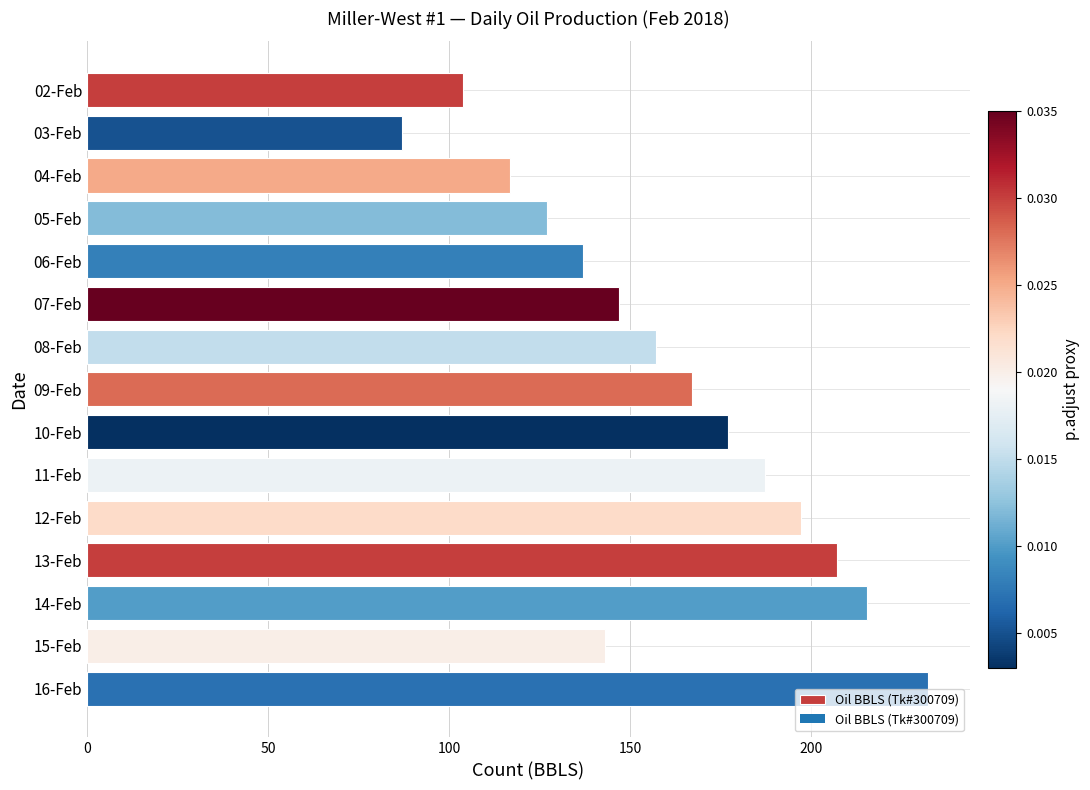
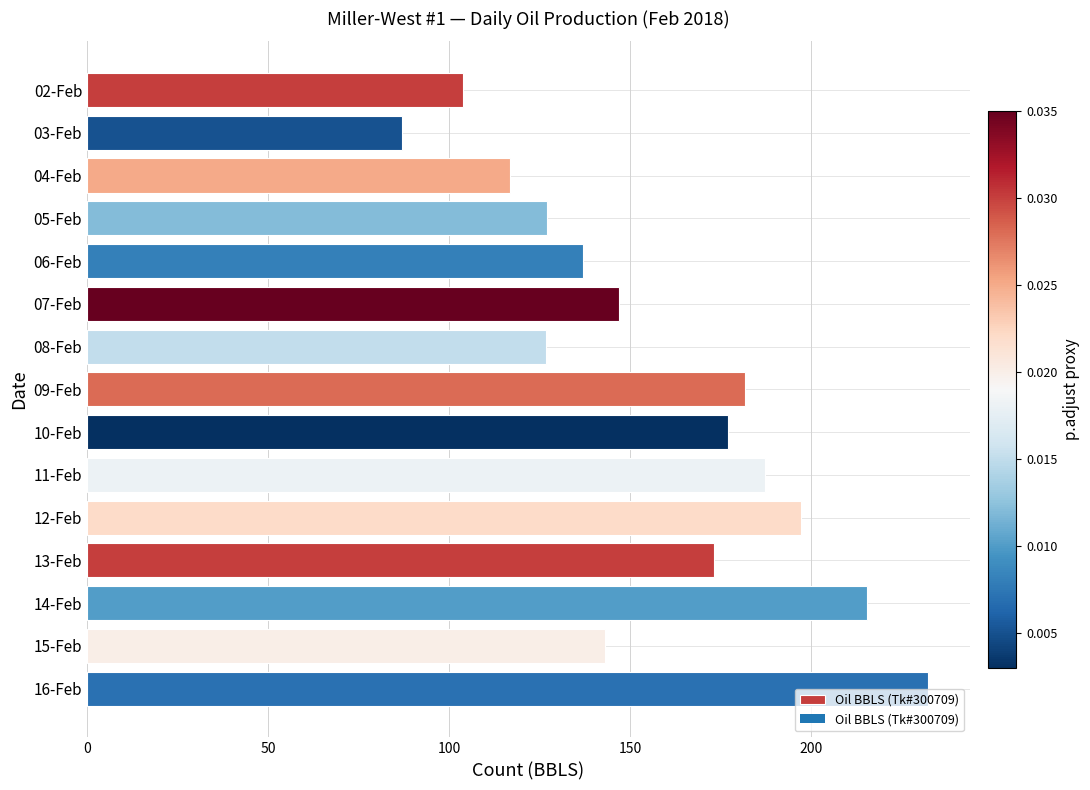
08-Feb: 157 -> 127
09-Feb: 167 -> 182
13-Feb: 207 -> 173
